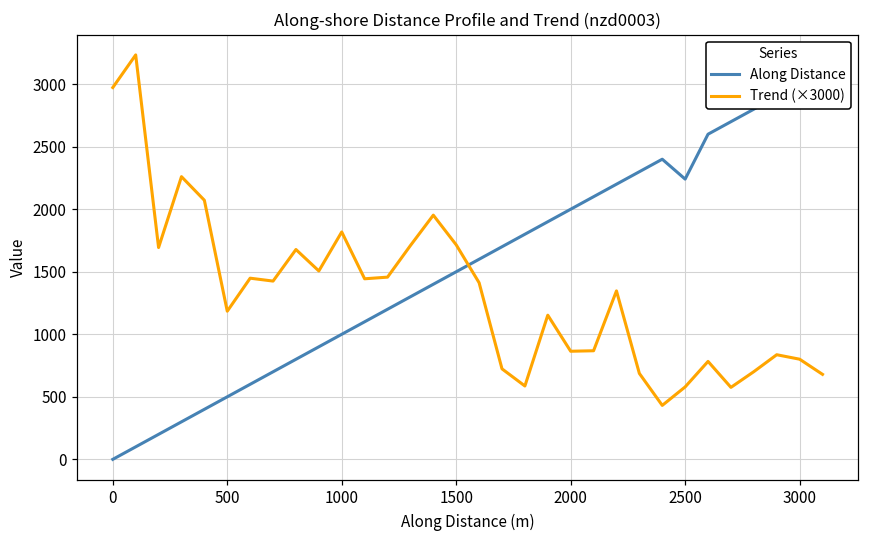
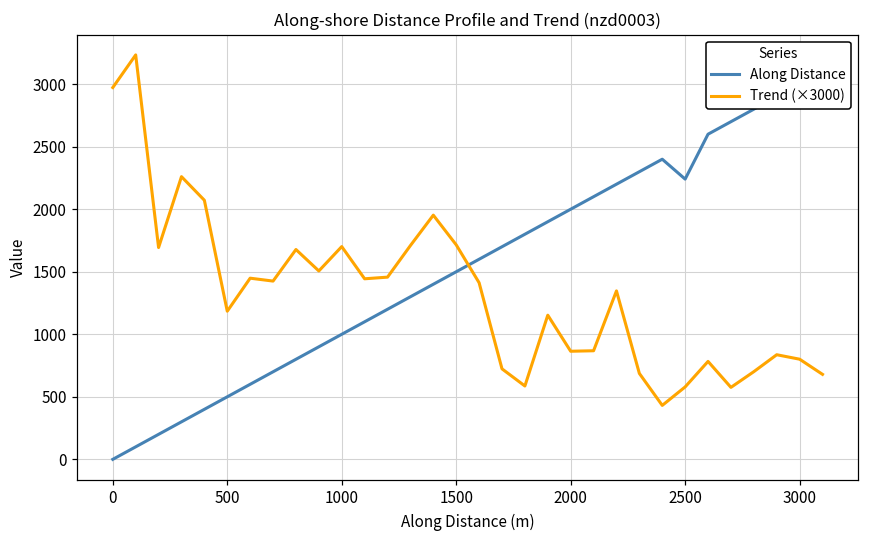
Trend (×3000), 1000: 1820 -> 1700
